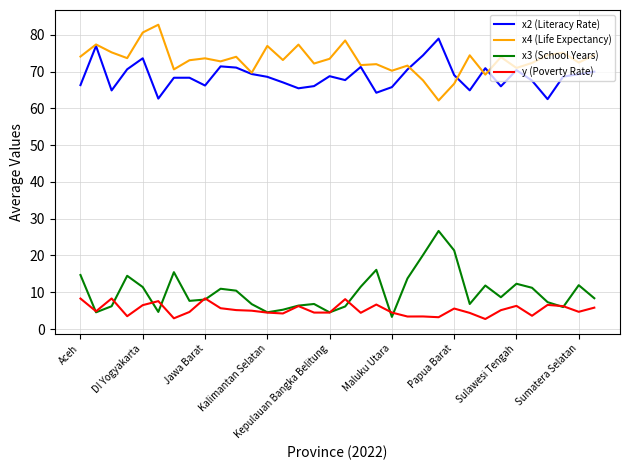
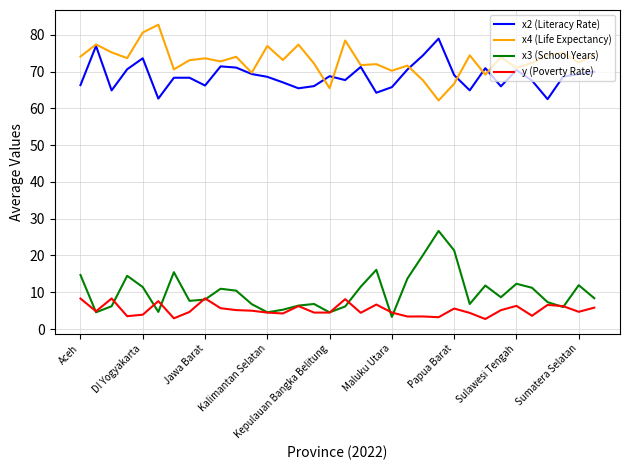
y (Poverty Rate), DI Yogyakarta: 7 -> 4
x4 (Life Expectancy), Kepulauan Bangka Belitung: 74 -> 66
